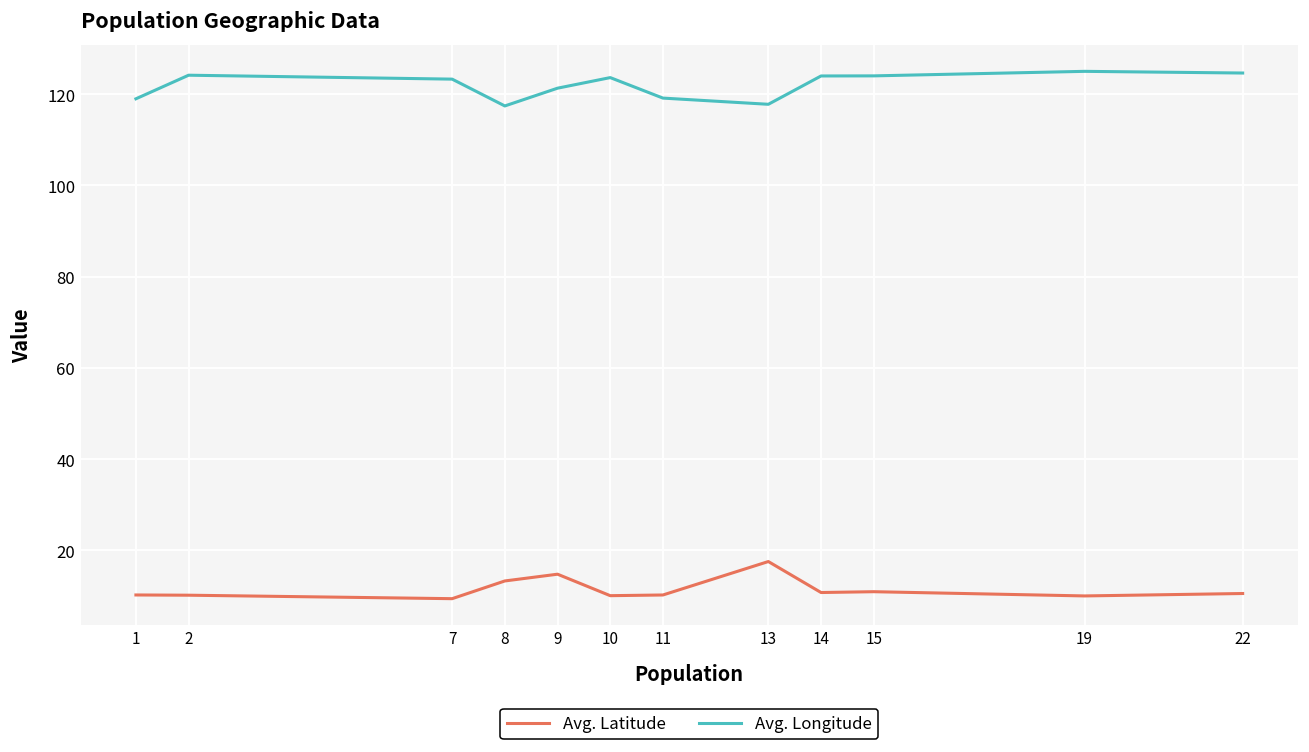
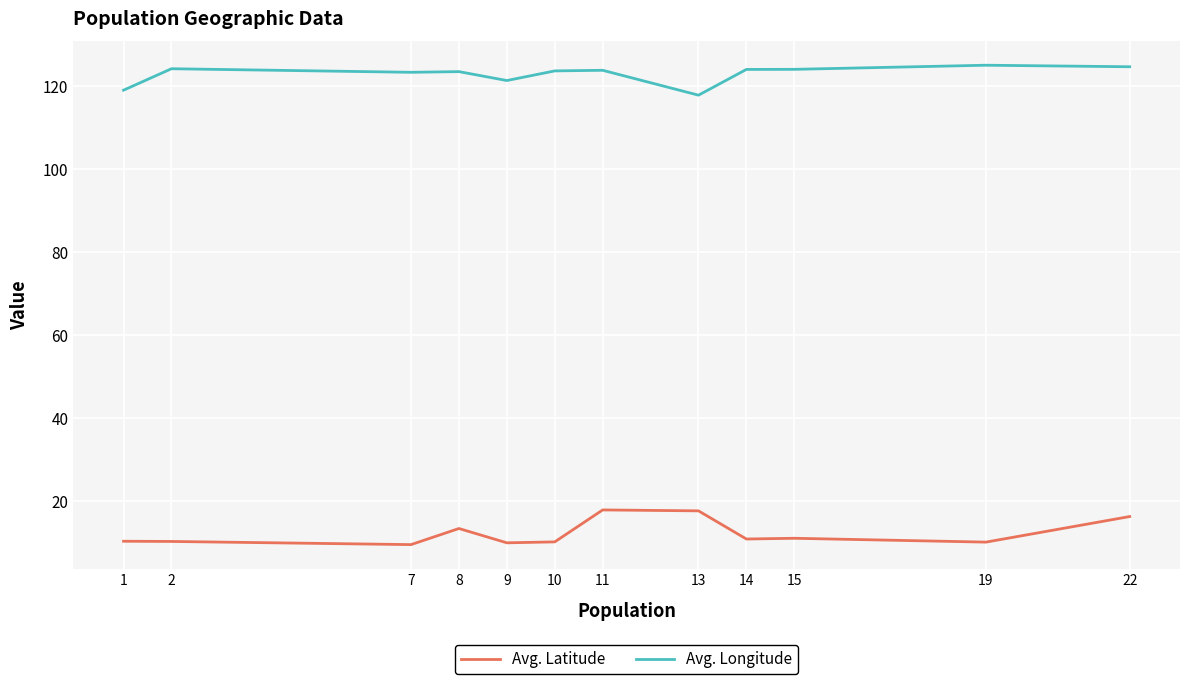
Avg. Longitude, 8: 117 -> 123
Avg. Latitude, 9: 15 -> 10
Avg. Latitude, 11: 10 -> 18
Avg. Longitude, 11: 119 -> 124
Avg. Latitude, 22: 11 -> 16
